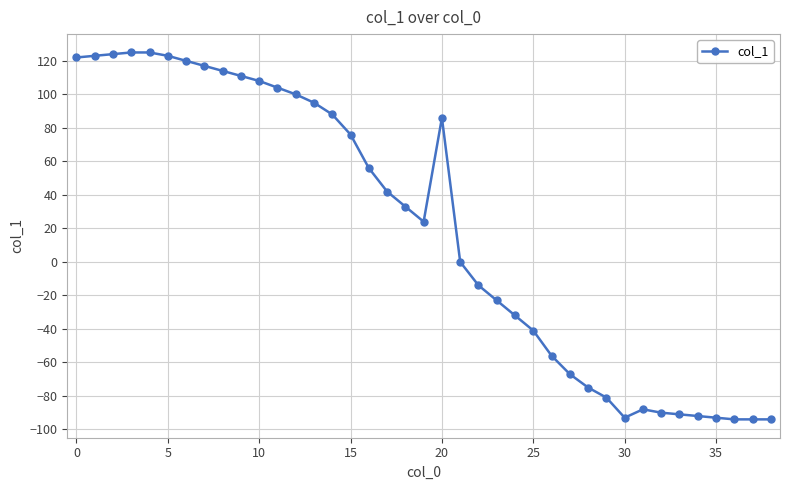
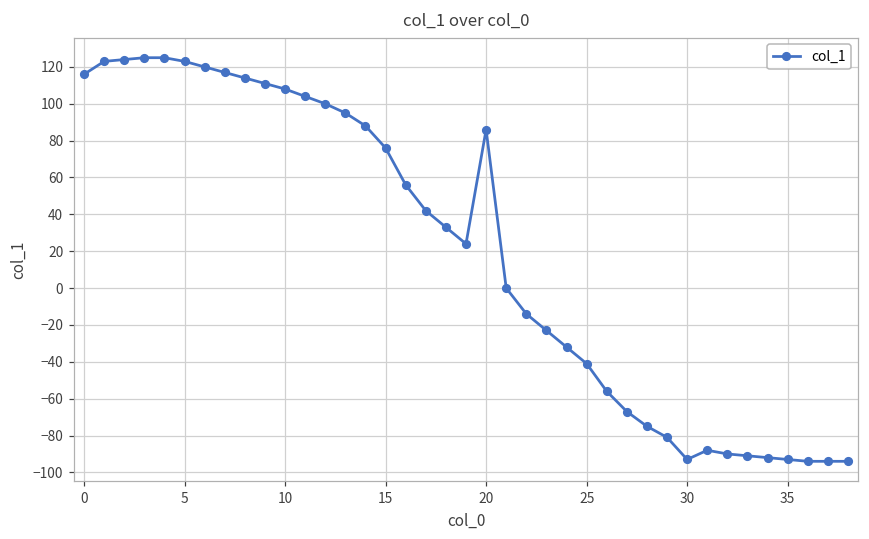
0: 122 -> 116
